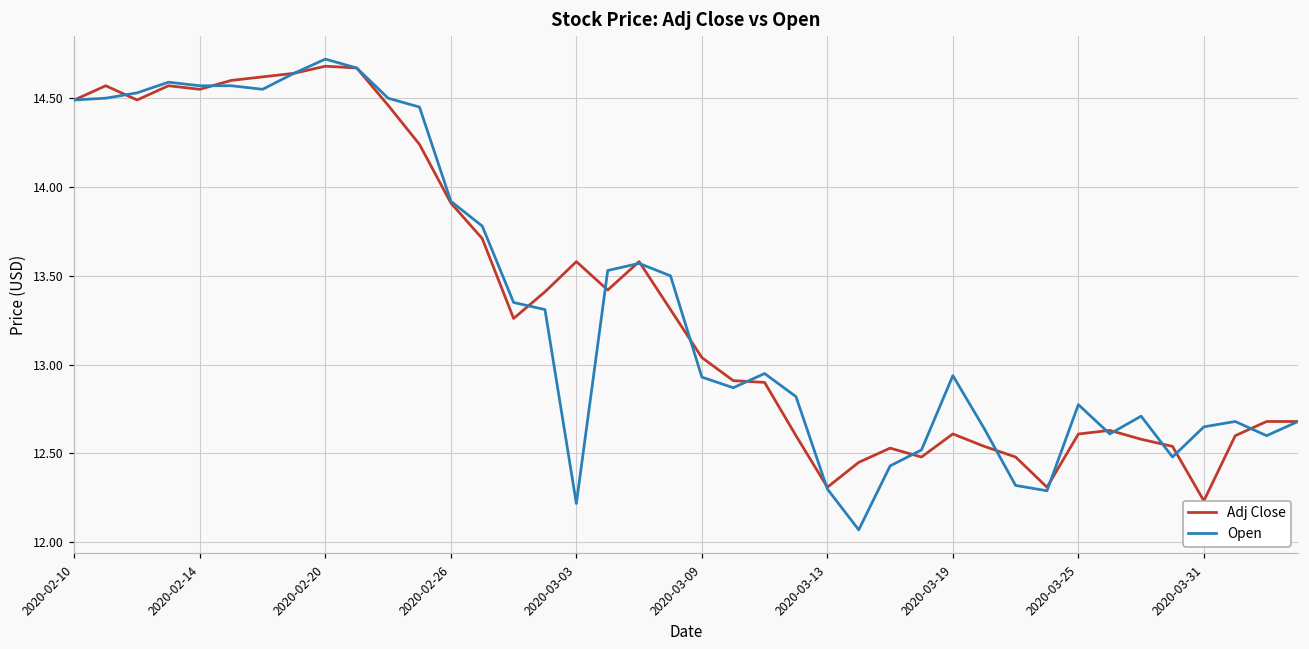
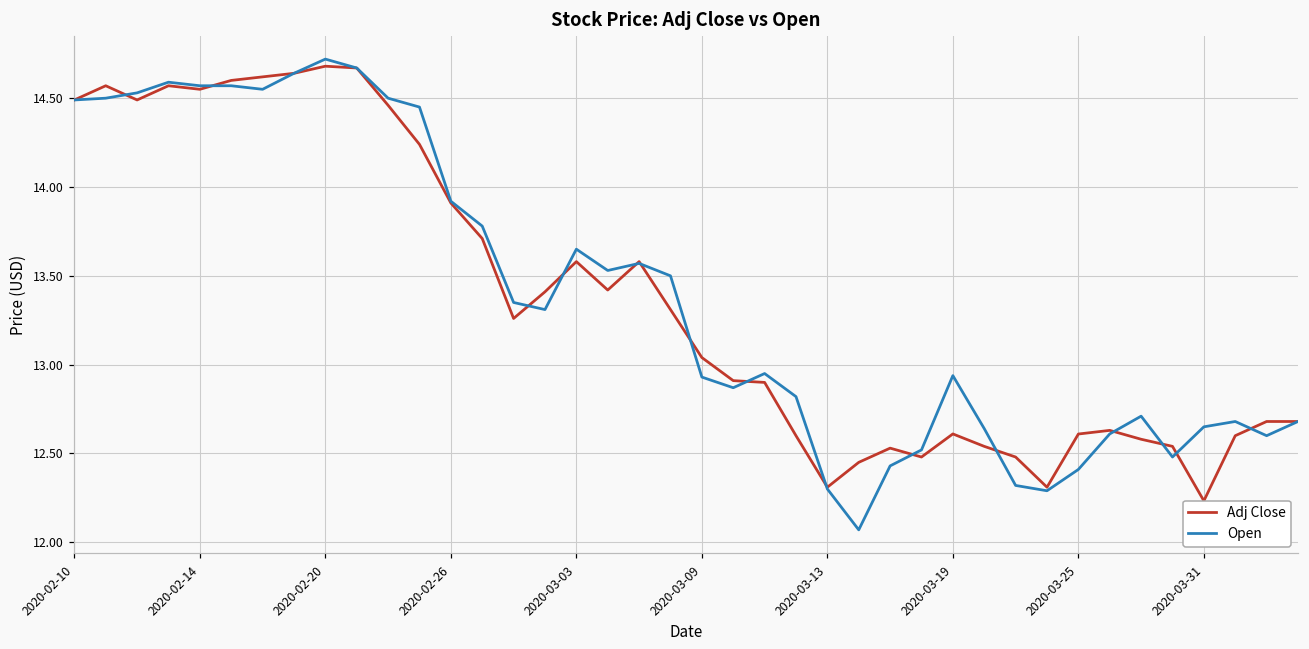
Open, 2020-03-03: 12.22 -> 13.65
Open, 2020-03-25: 12.77 -> 12.41
